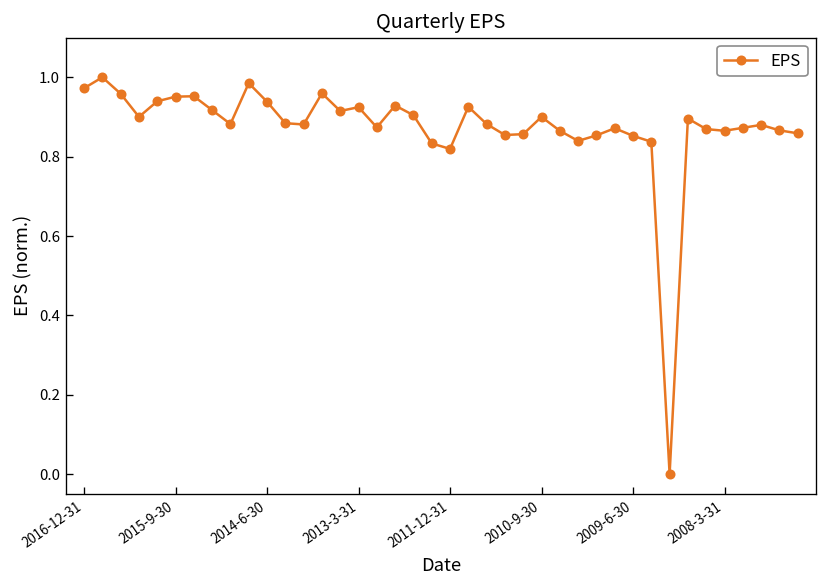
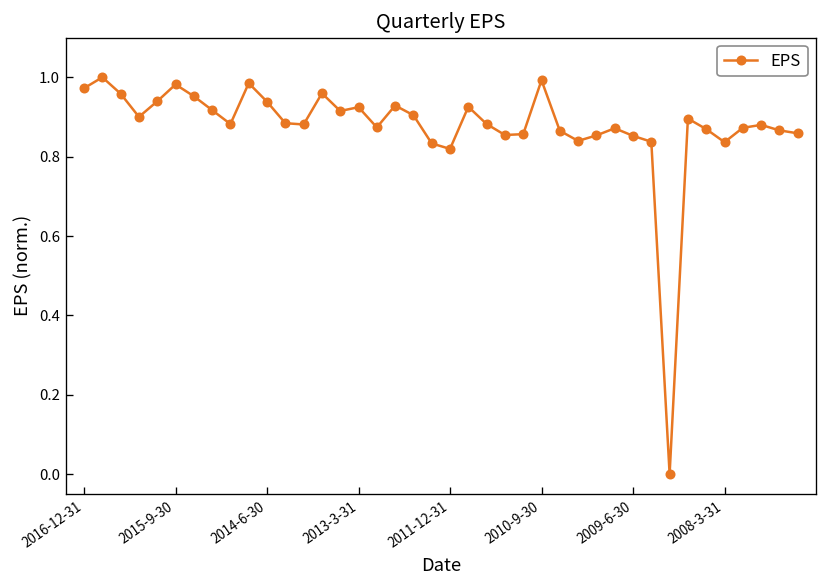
2015-9-30: 0.95 -> 0.98
2010-9-30: 0.90 -> 0.99
2008-3-31: 0.87 -> 0.84
